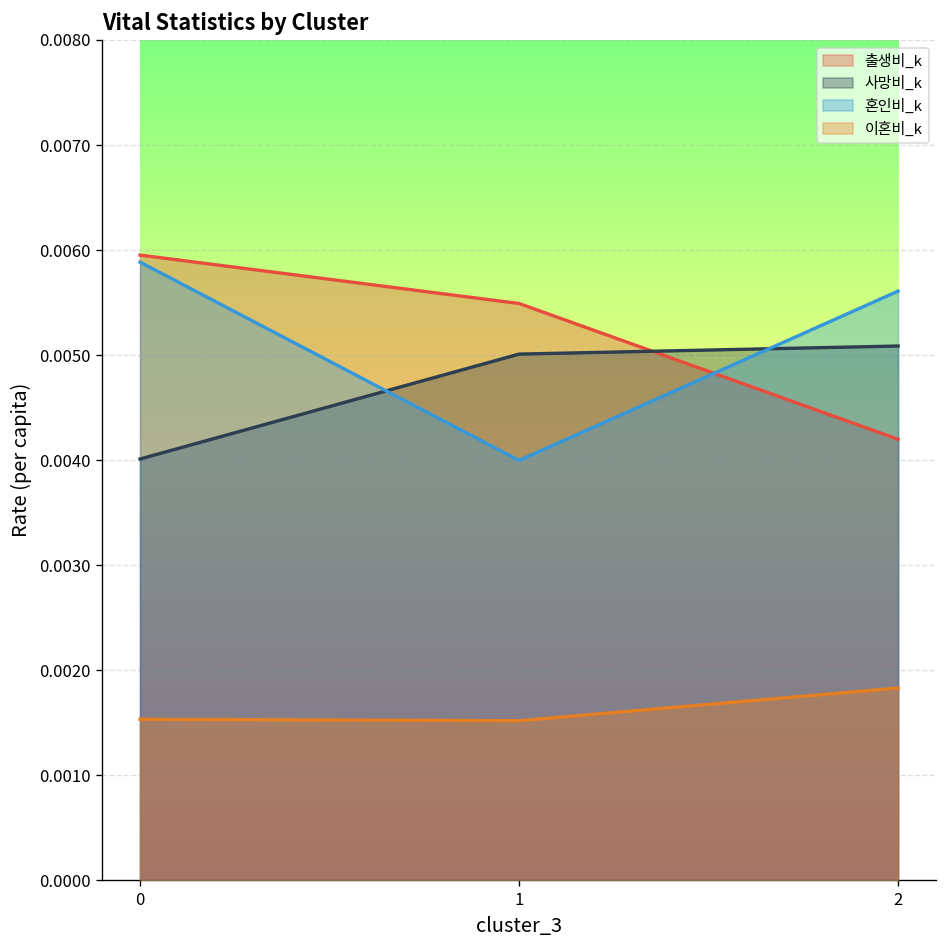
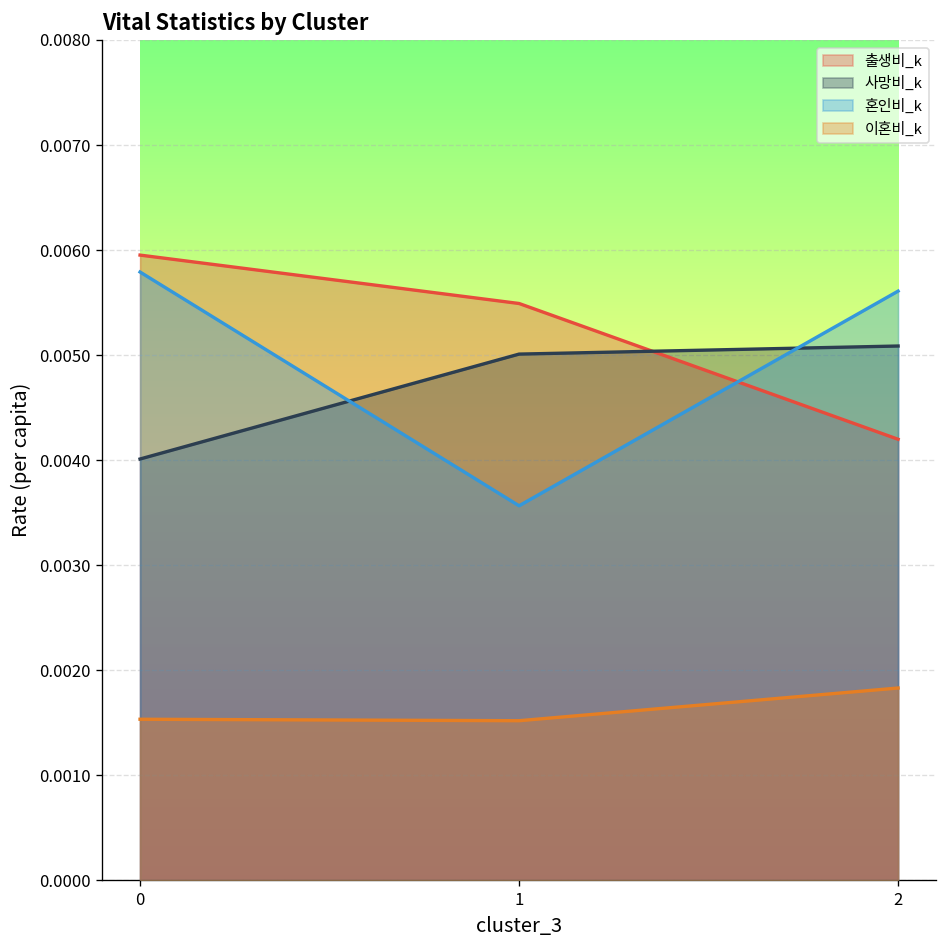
혼인비_k, 0: 0.0059 -> 0.0058
혼인비_k, 1: 0.0040 -> 0.0036
